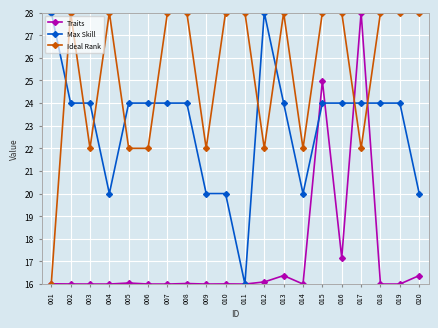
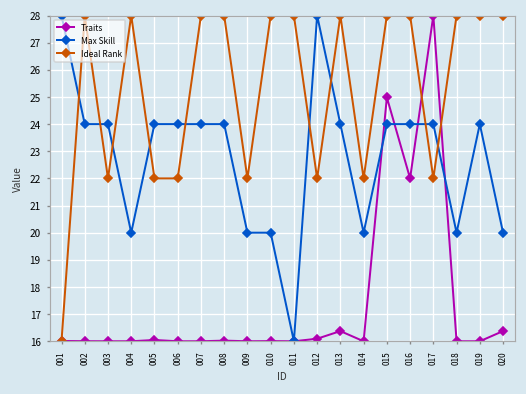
Traits, 016: 17.2 -> 22.0
Max Skill, 018: 24.0 -> 20.0
